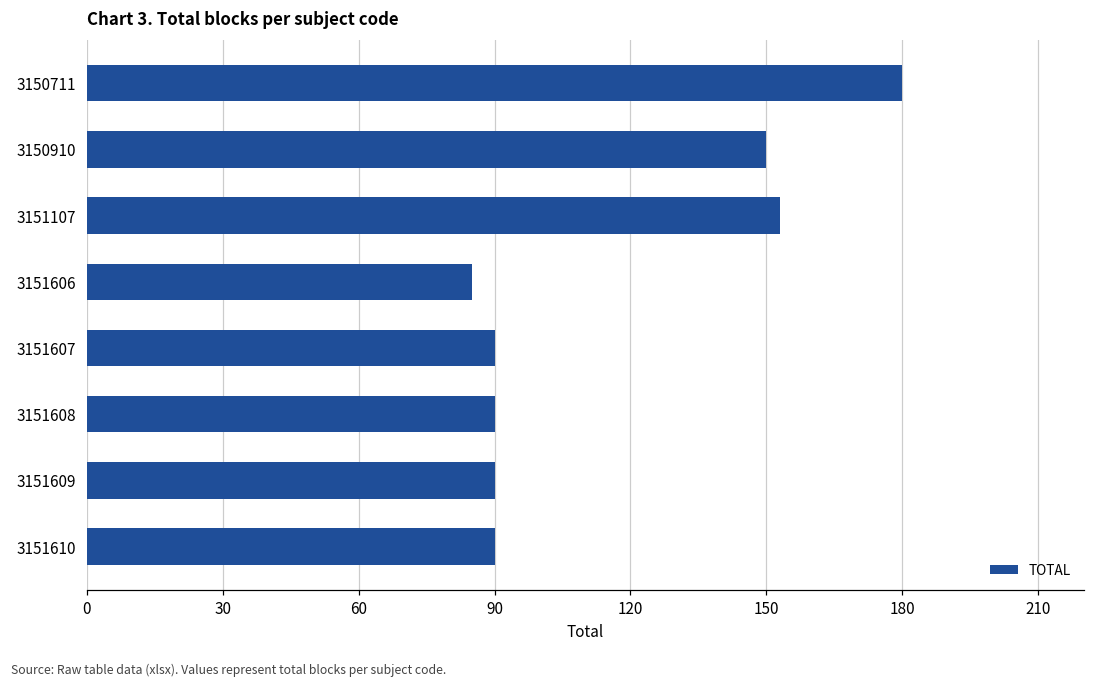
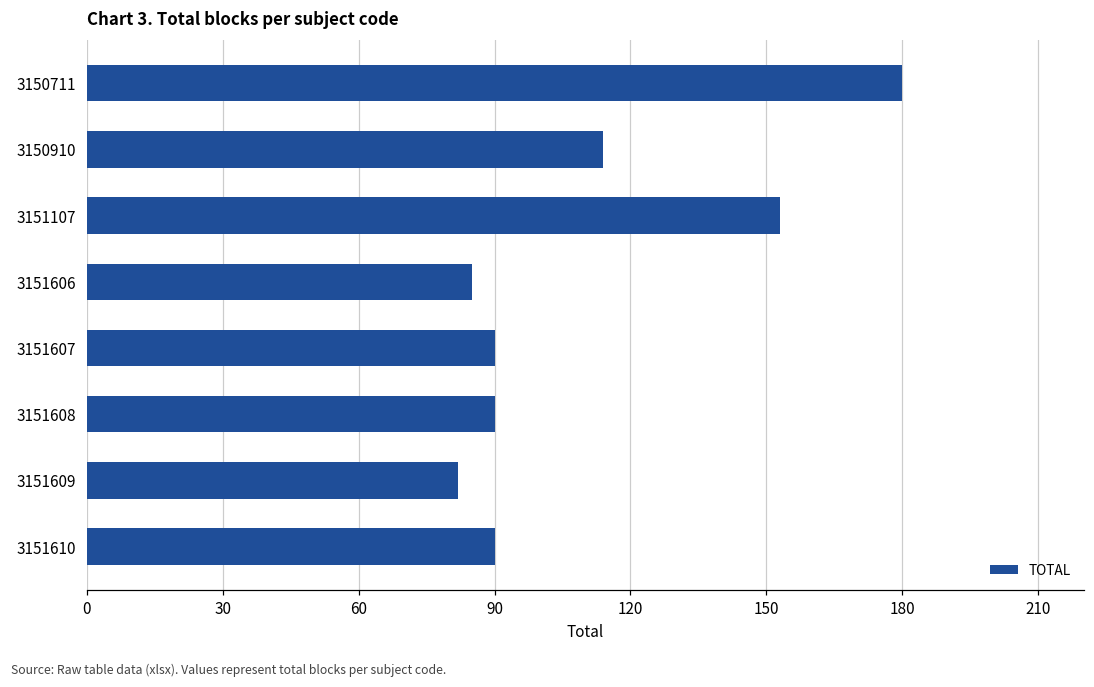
3150910: 150 -> 114
3151609: 90 -> 82
